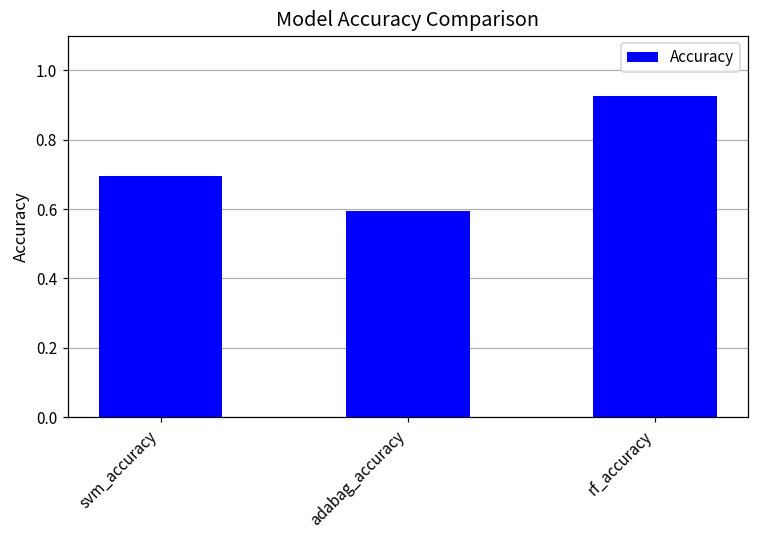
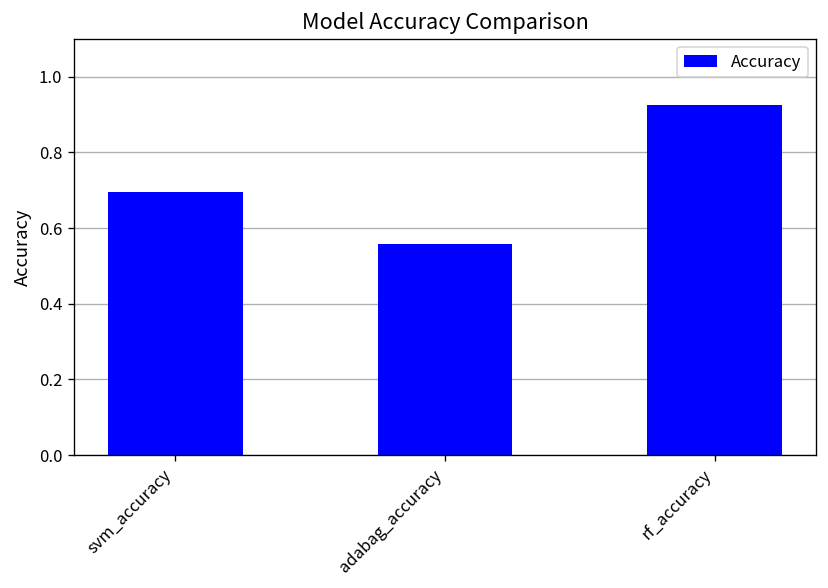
adabag_accuracy: 0.59 -> 0.56
